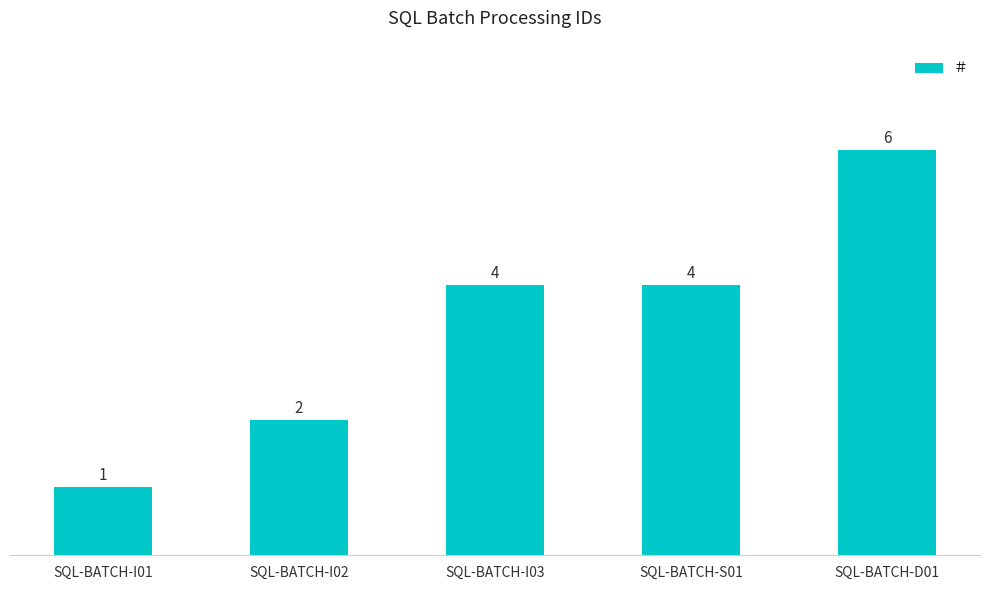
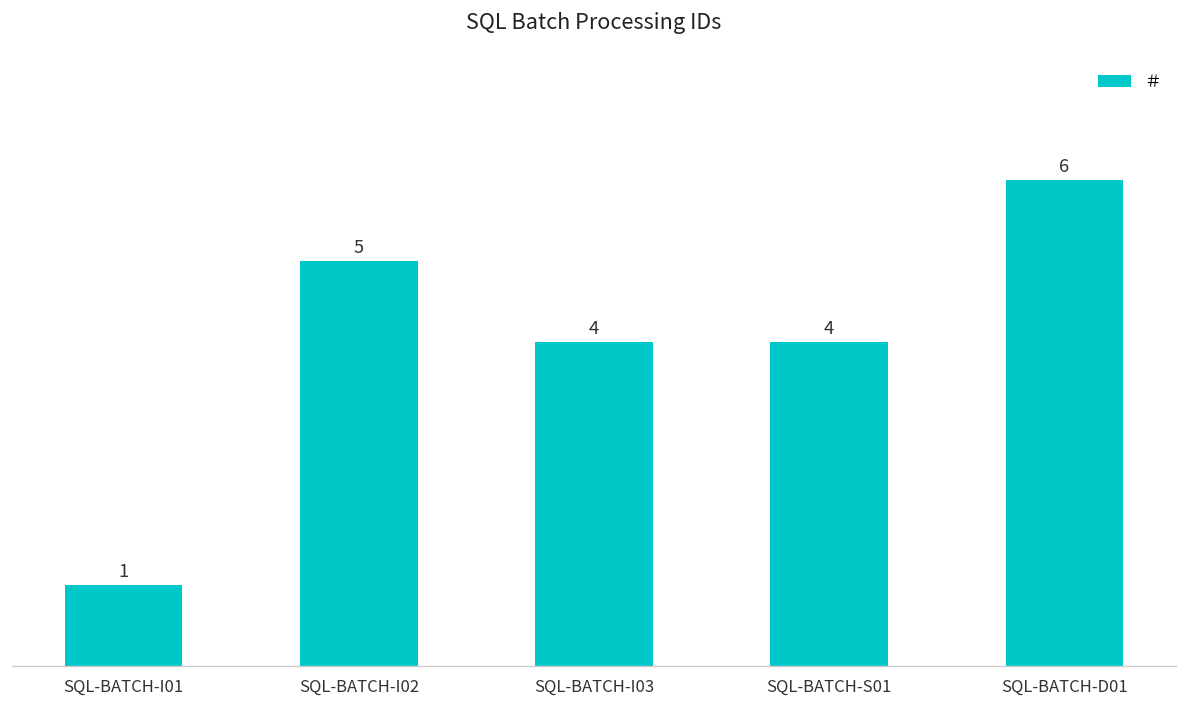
SQL-BATCH-I02: 2 -> 5
